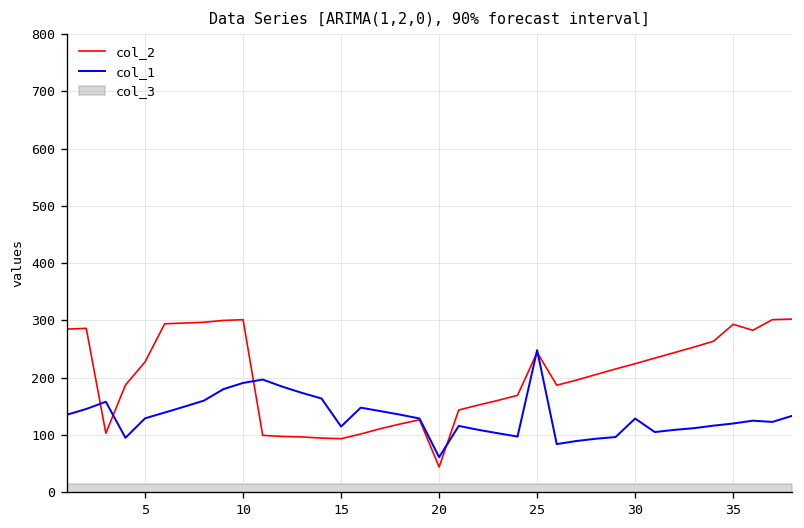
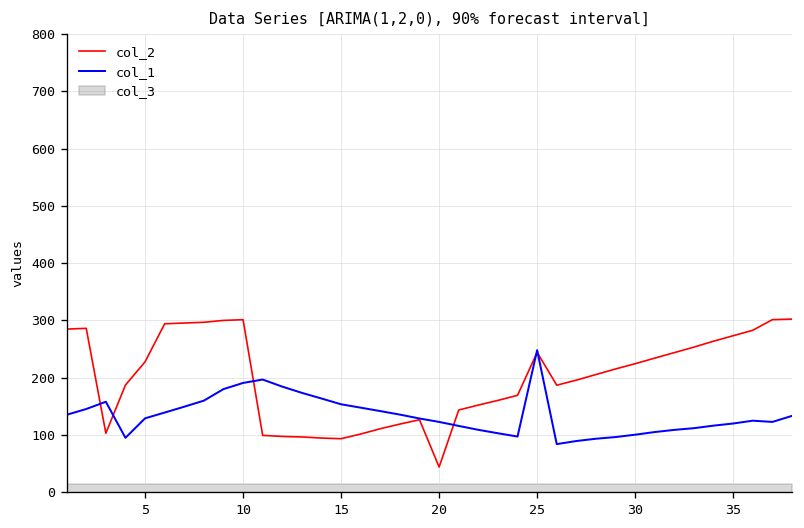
col_1, 15: 110 -> 150
col_1, 20: 60 -> 120
col_1, 30: 130 -> 100
col_2, 35: 290 -> 270
